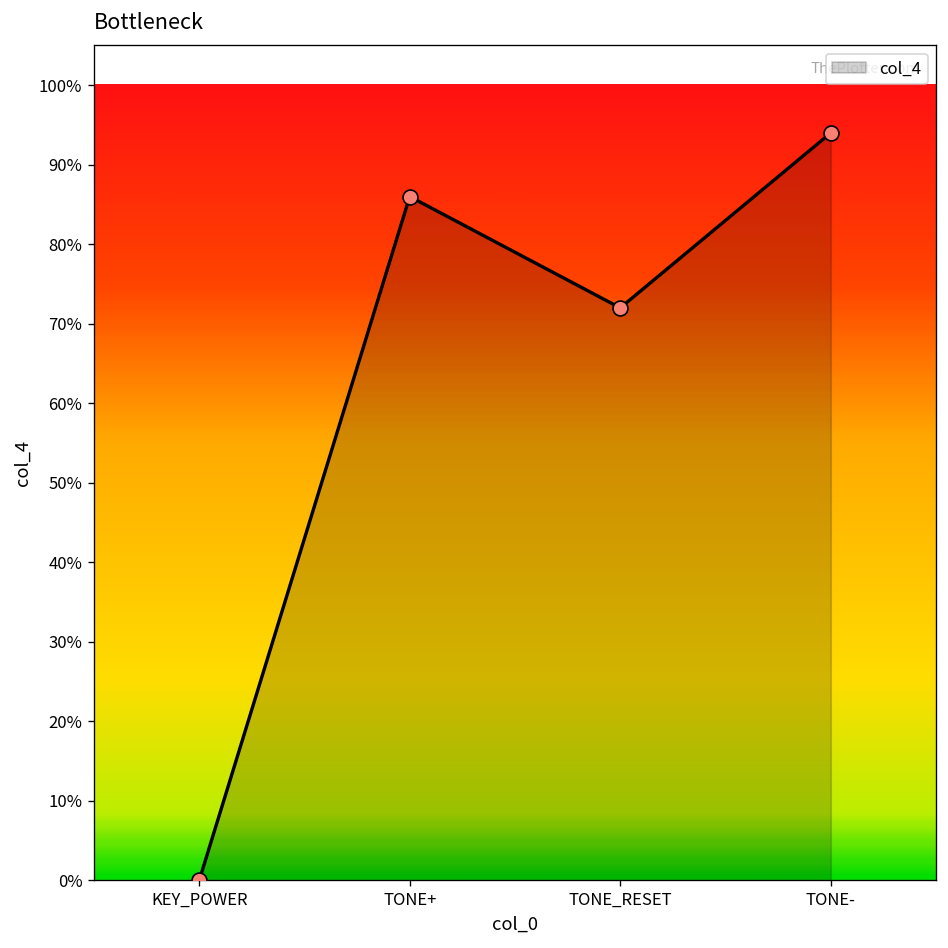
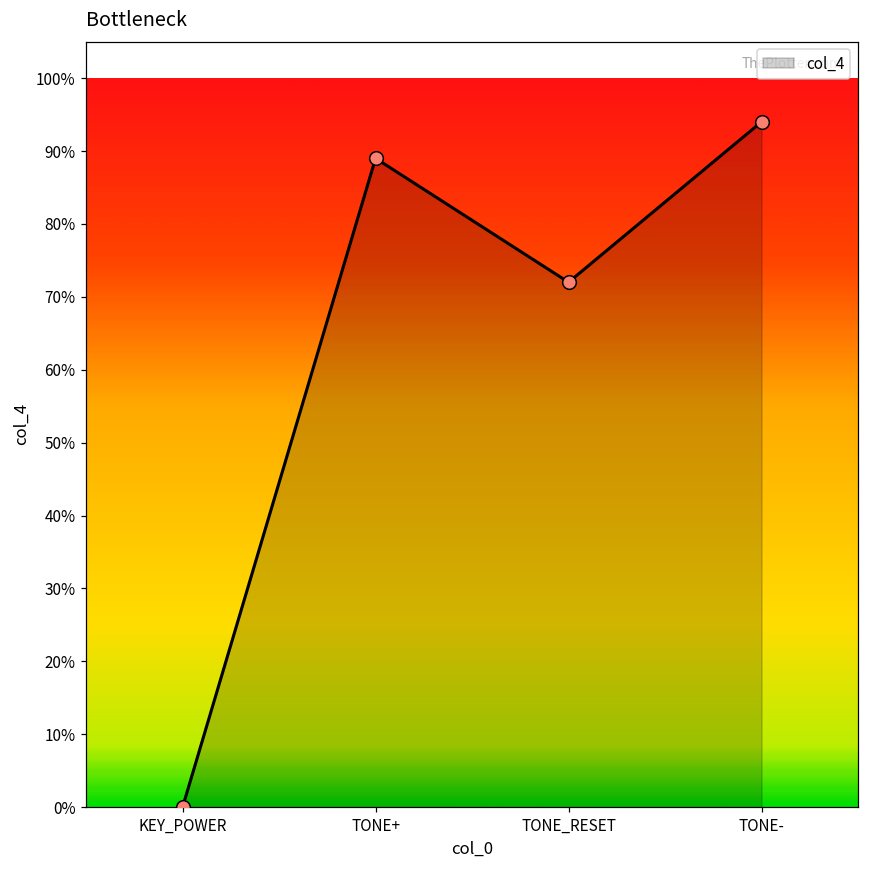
TONE+: 86% -> 89%
